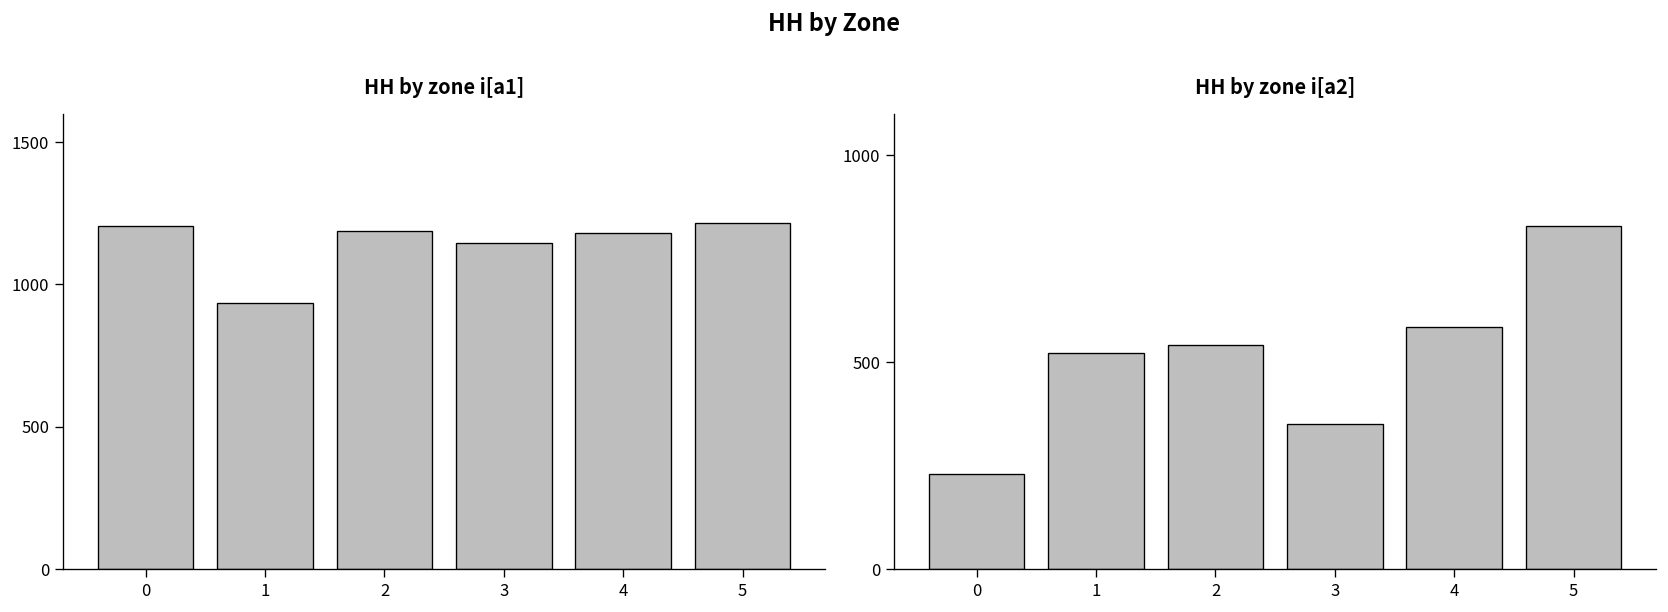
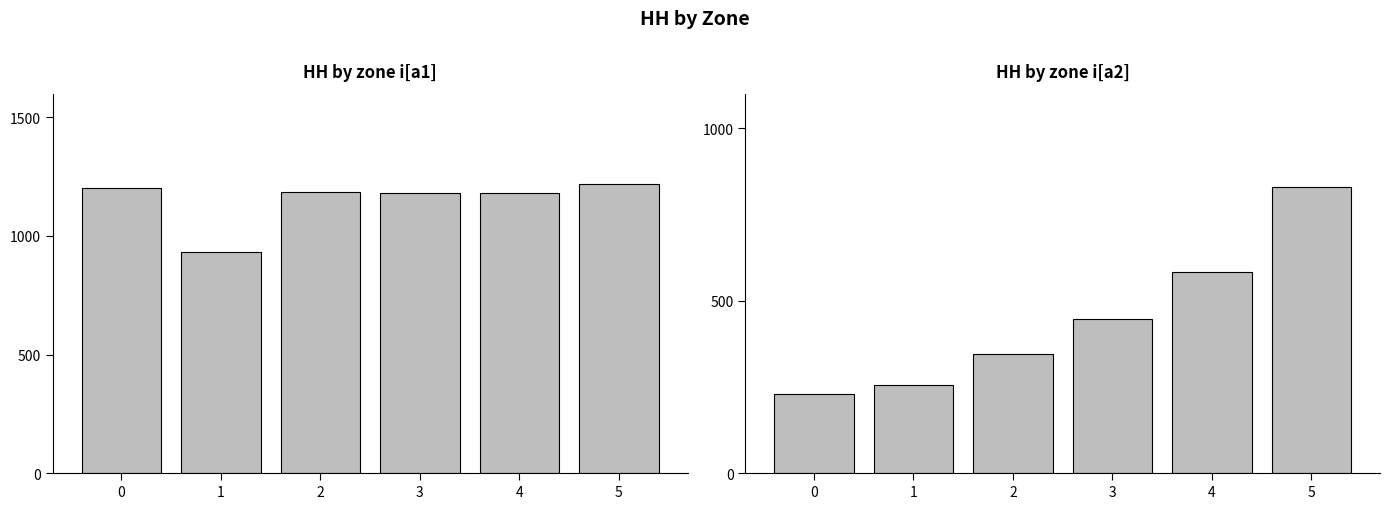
HH by zone i[a1], 3: 1150 -> 1180
HH by zone i[a2], 1: 520 -> 260
HH by zone i[a2], 2: 540 -> 350
HH by zone i[a2], 3: 350 -> 450
